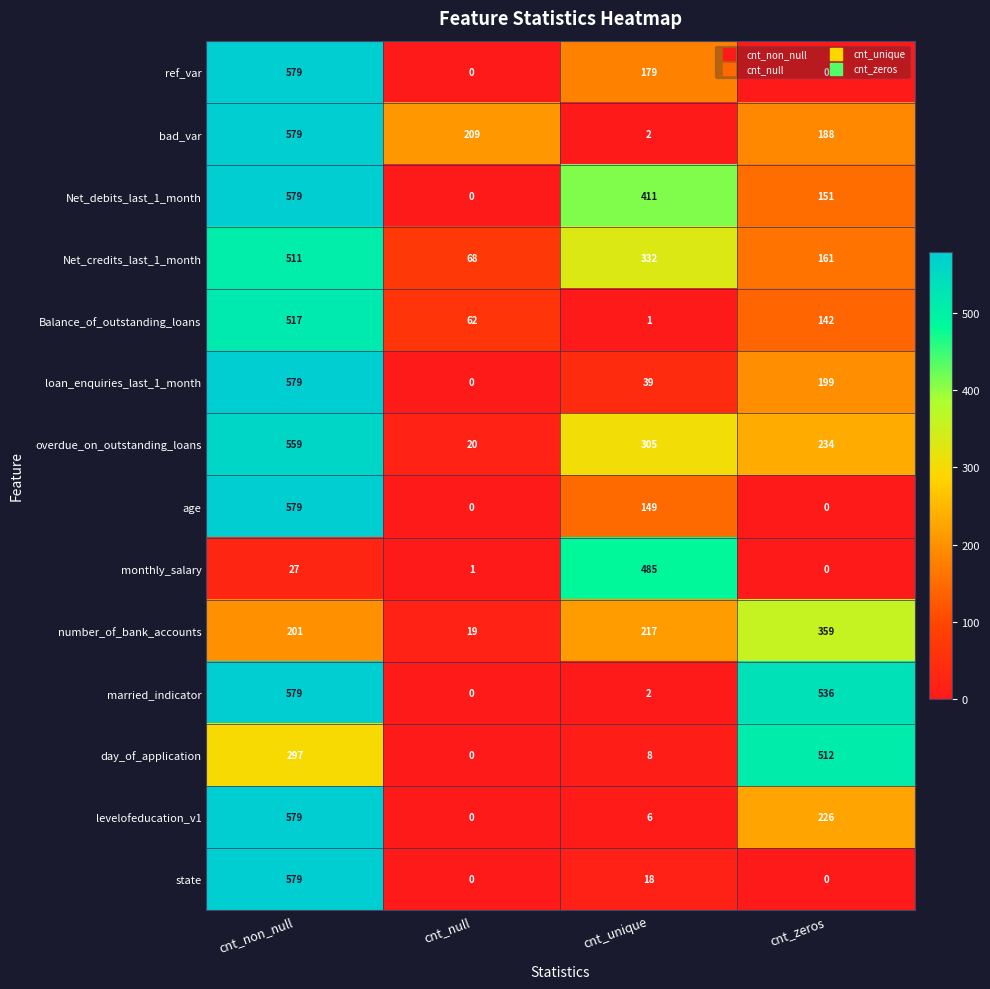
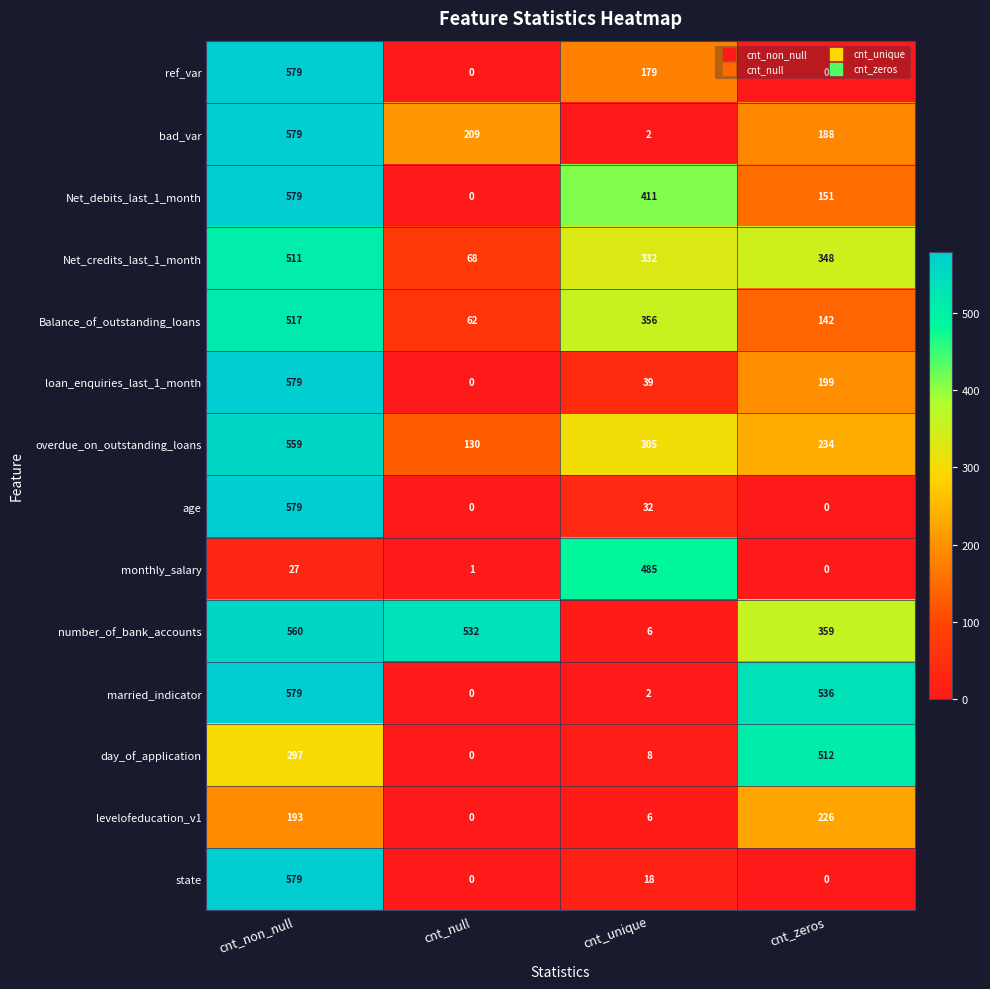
Net_credits_last_1_month, cnt_zeros: 161 -> 348
Balance_of_outstanding_loans, cnt_unique: 1 -> 356
overdue_on_outstanding_loans, cnt_null: 20 -> 130
age, cnt_unique: 149 -> 32
number_of_bank_accounts, cnt_non_null: 201 -> 560
number_of_bank_accounts, cnt_null: 19 -> 532
number_of_bank_accounts, cnt_unique: 217 -> 6
levelofeducation_v1, cnt_non_null: 579 -> 193
